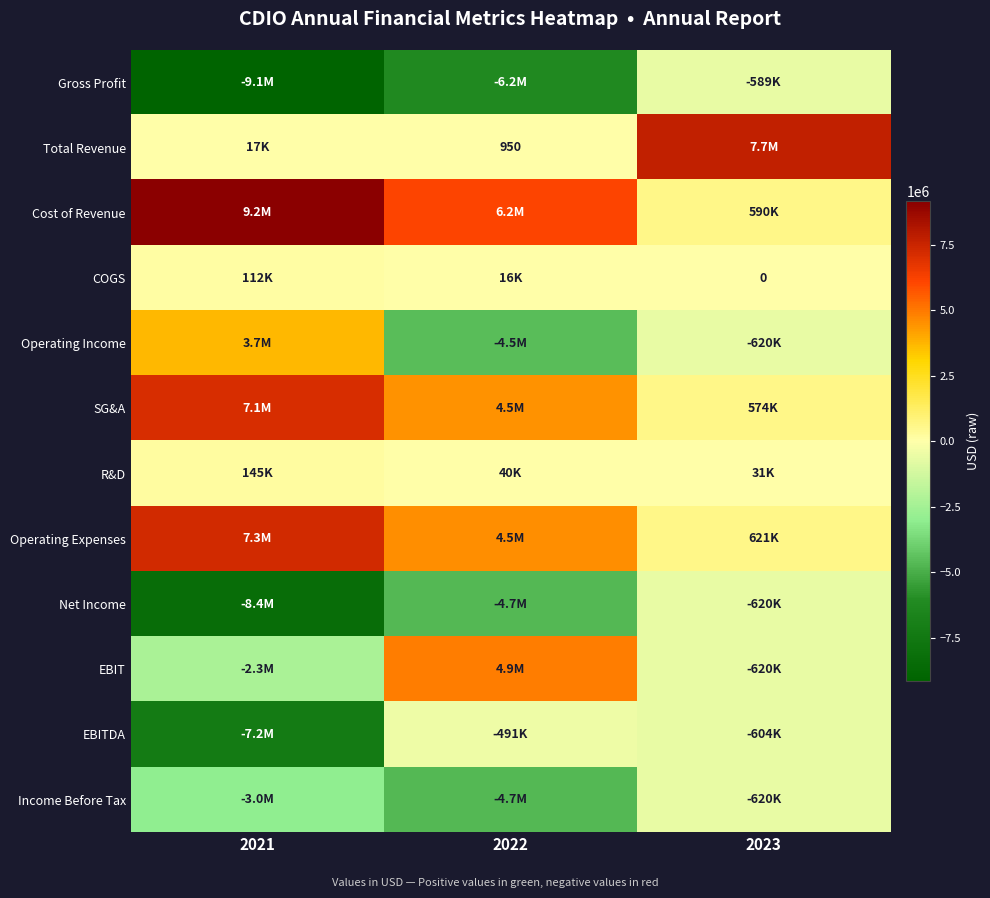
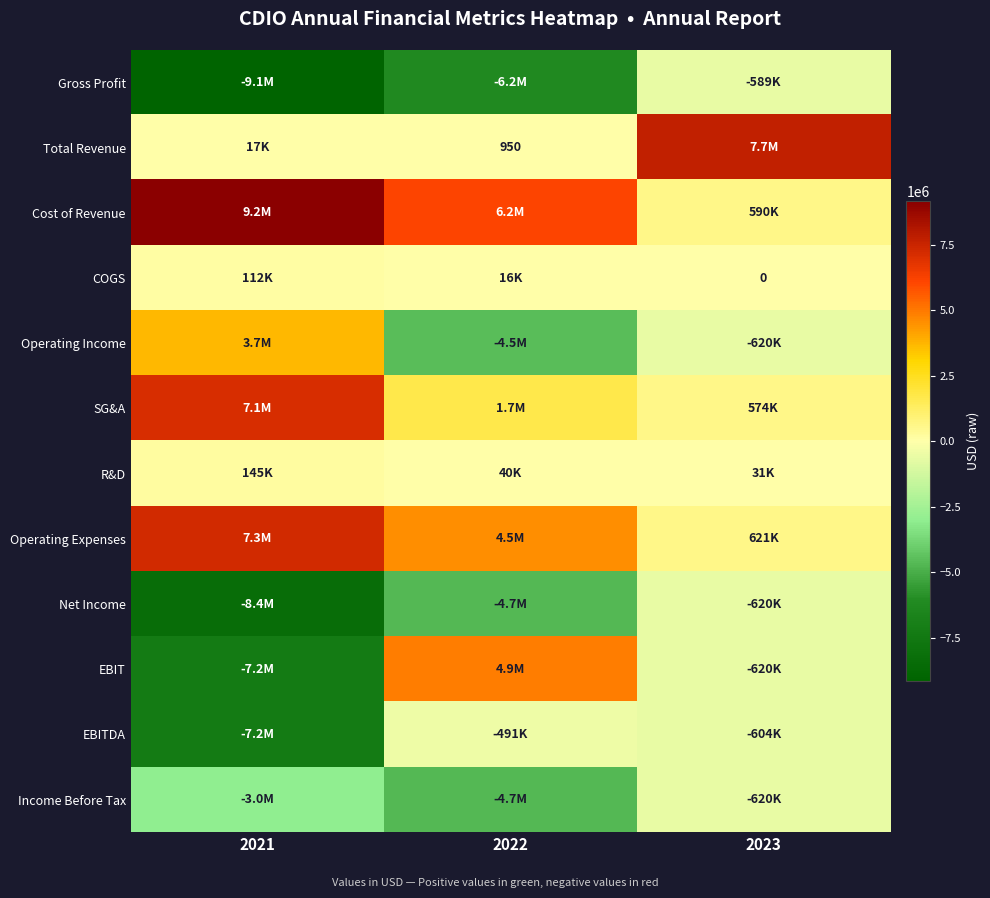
SG&A, 2022: 4.5M -> 1.7M
EBIT, 2021: -2.3M -> -7.2M
